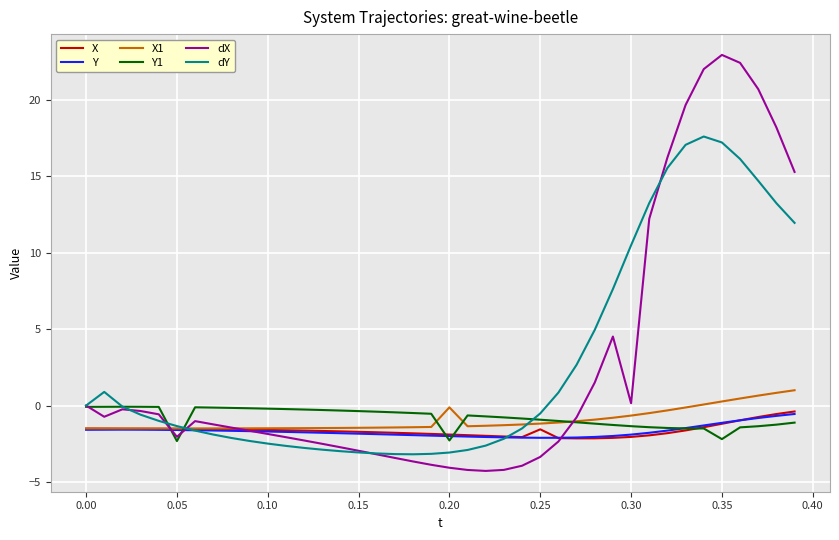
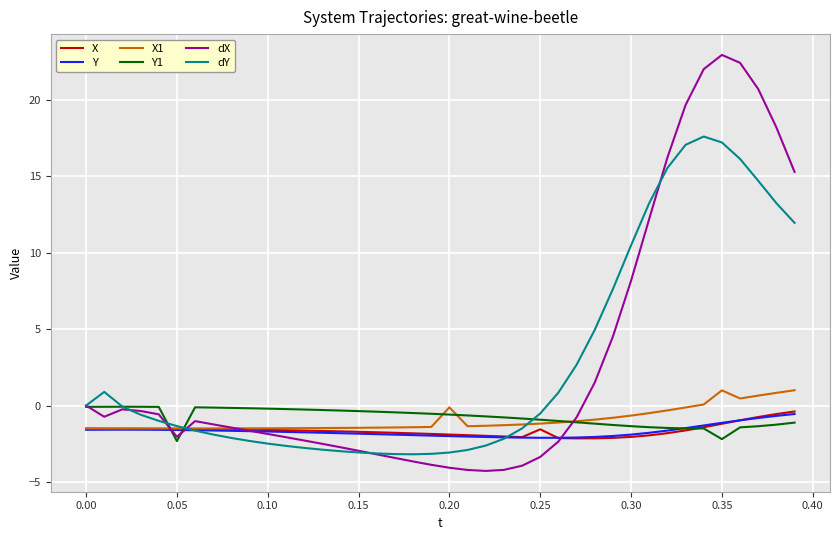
Y1, 0.20: -2.3 -> -0.6
dX, 0.30: 0.1 -> 8.2
X1, 0.35: 0.3 -> 1.0
